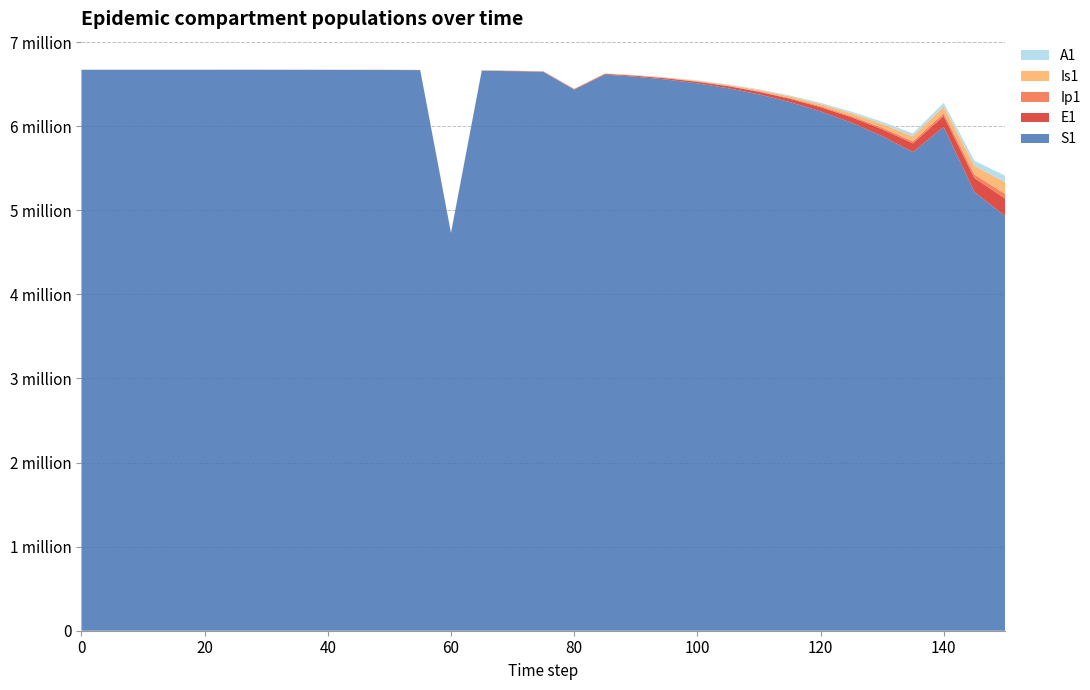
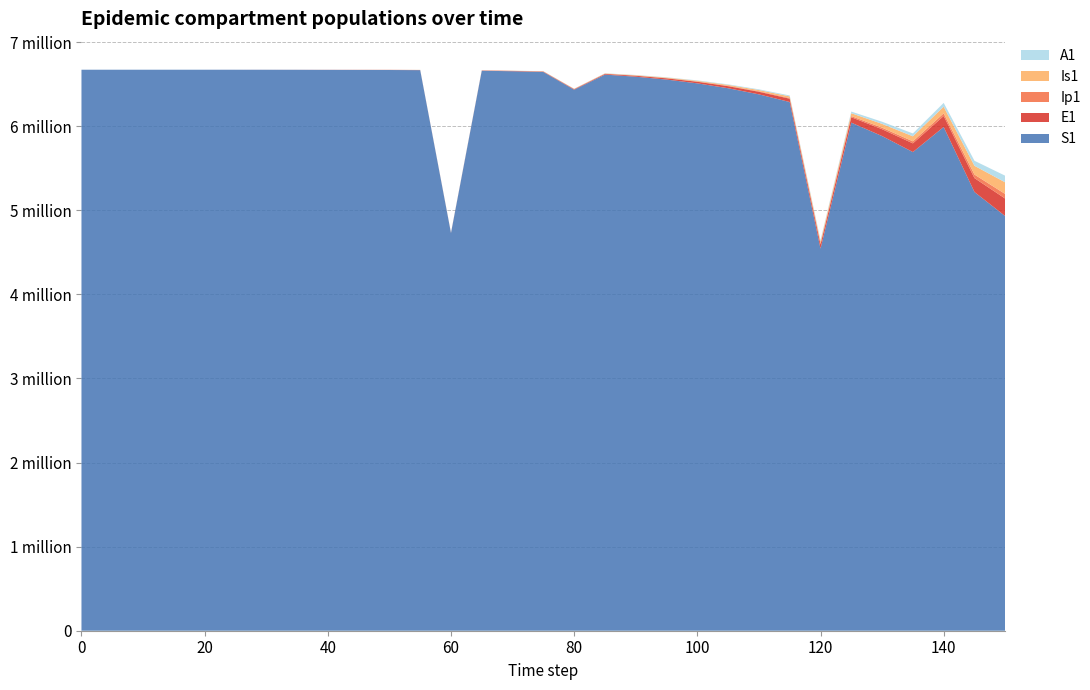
S1, 120: 6.2 million -> 4.5 million
